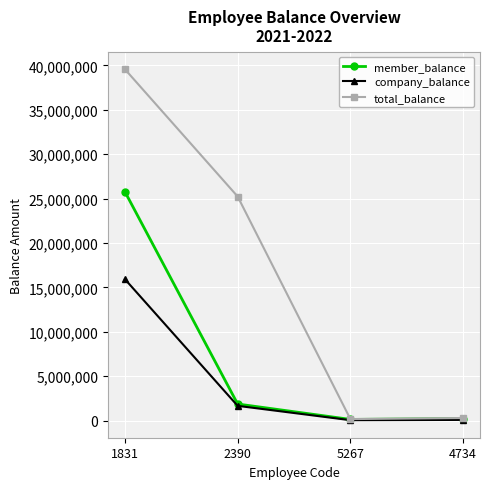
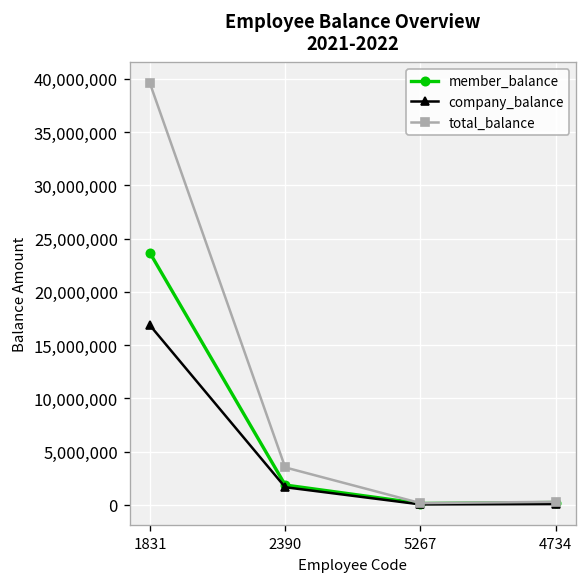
member_balance, 1831: 26,000,000 -> 24,000,000
company_balance, 1831: 16,000,000 -> 17,000,000
total_balance, 2390: 25,000,000 -> 4,000,000
